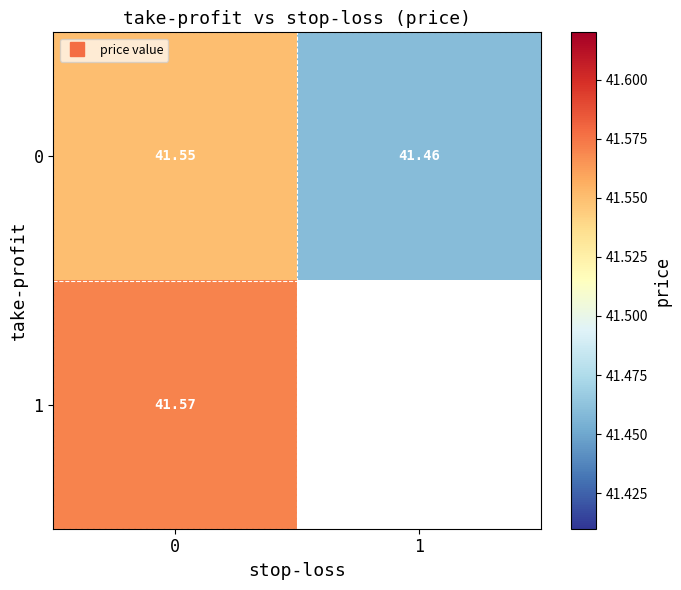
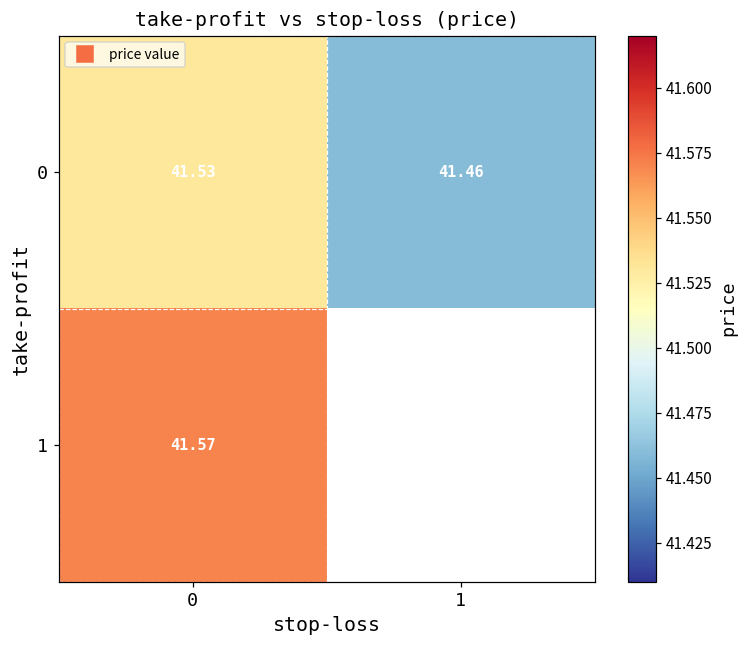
0, 0: 41.55 -> 41.53
